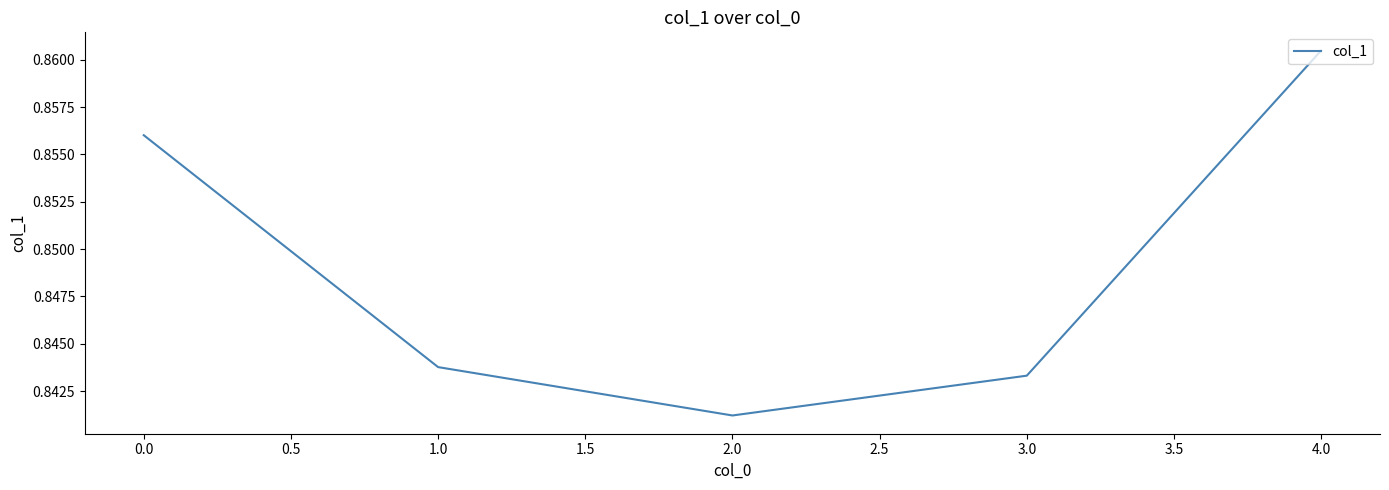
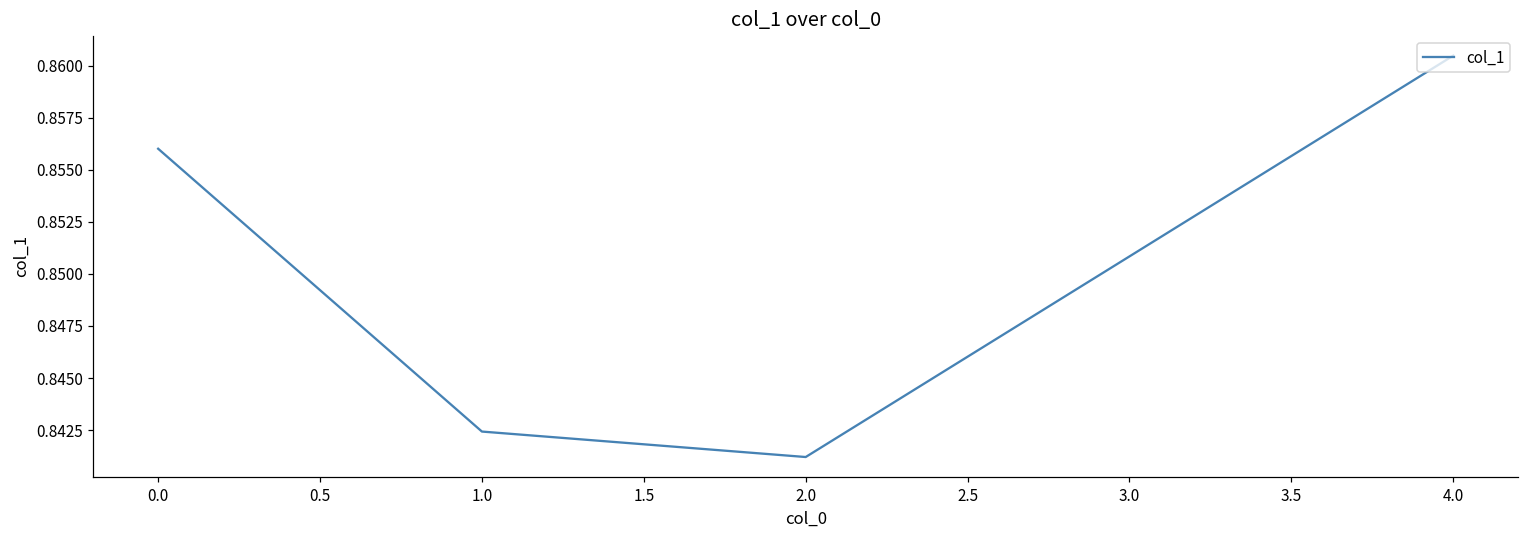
1.0: 0.8438 -> 0.8424
3.0: 0.8433 -> 0.8508
